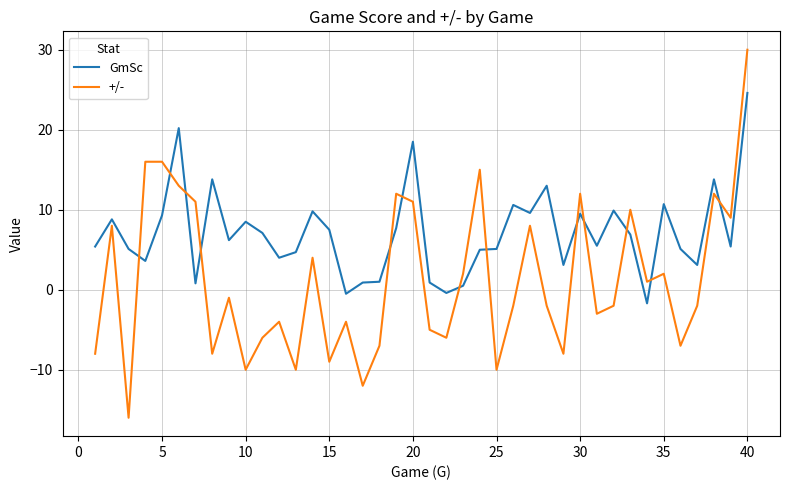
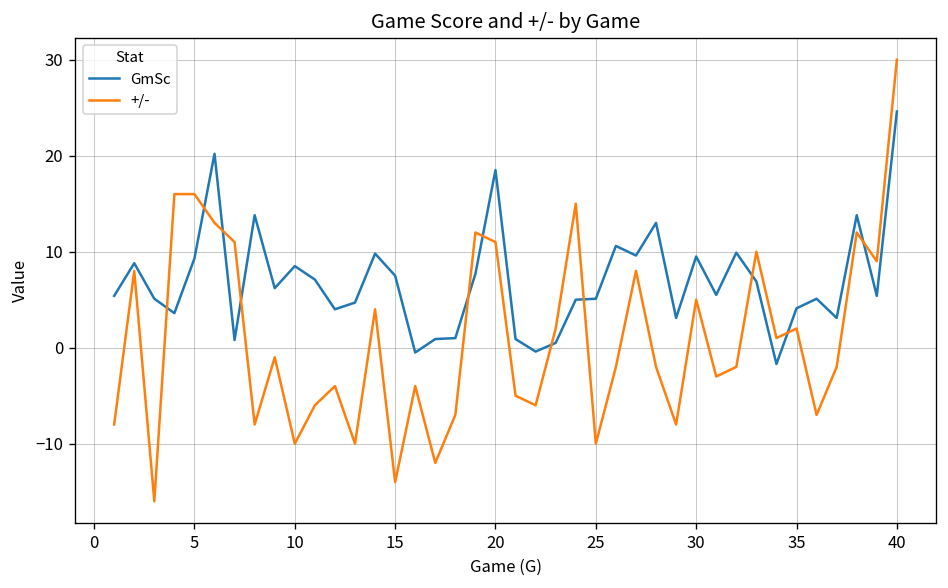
+/-, 15: -9 -> -14
+/-, 30: 12 -> 5
GmSc, 35: 11 -> 4
